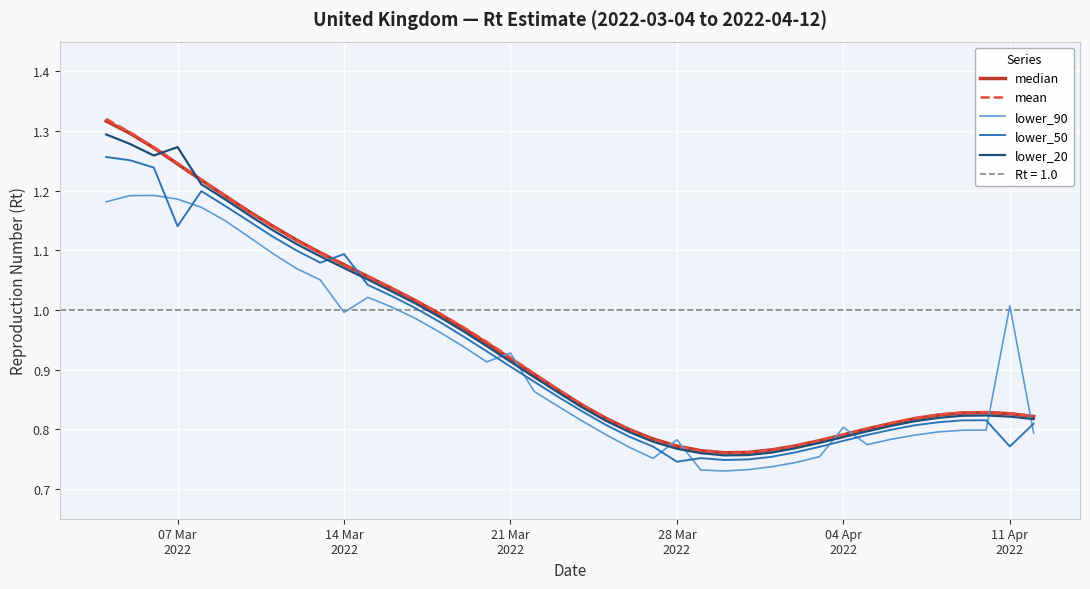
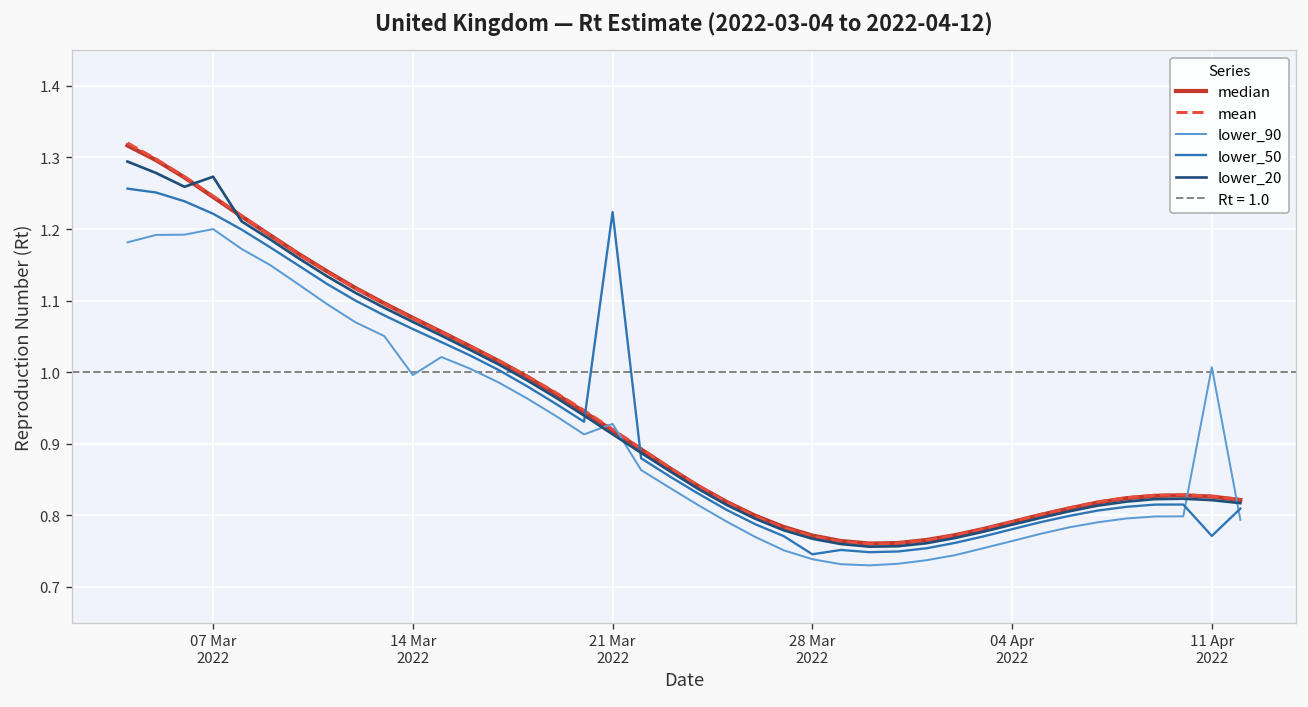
lower_90, 07 Mar 2022: 1.19 -> 1.20
lower_50, 07 Mar 2022: 1.14 -> 1.22
lower_50, 14 Mar 2022: 1.09 -> 1.06
lower_50, 21 Mar 2022: 0.91 -> 1.22
lower_90, 28 Mar 2022: 0.78 -> 0.74
lower_90, 04 Apr 2022: 0.80 -> 0.76
